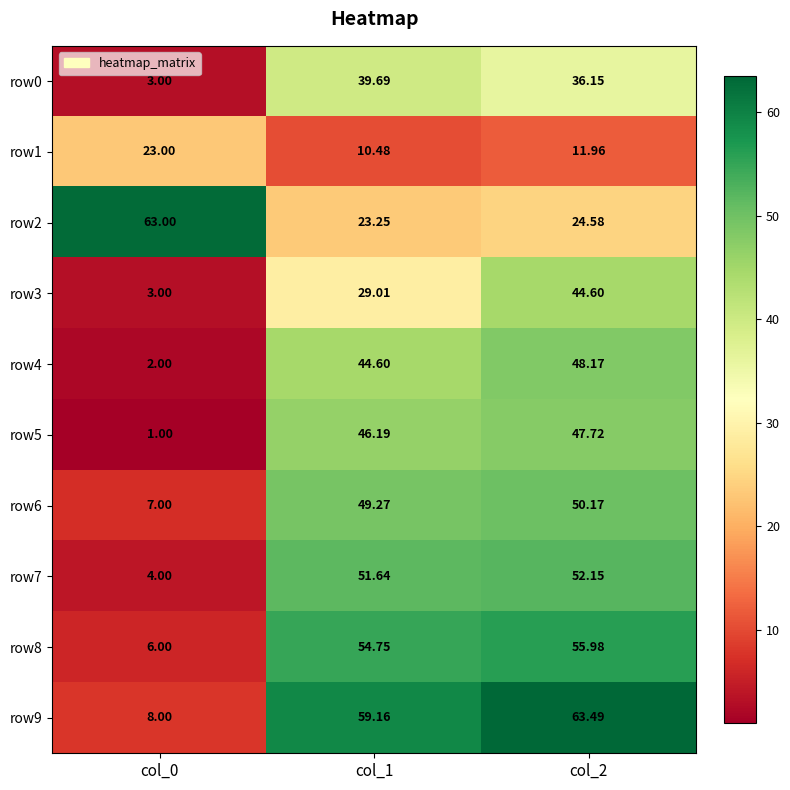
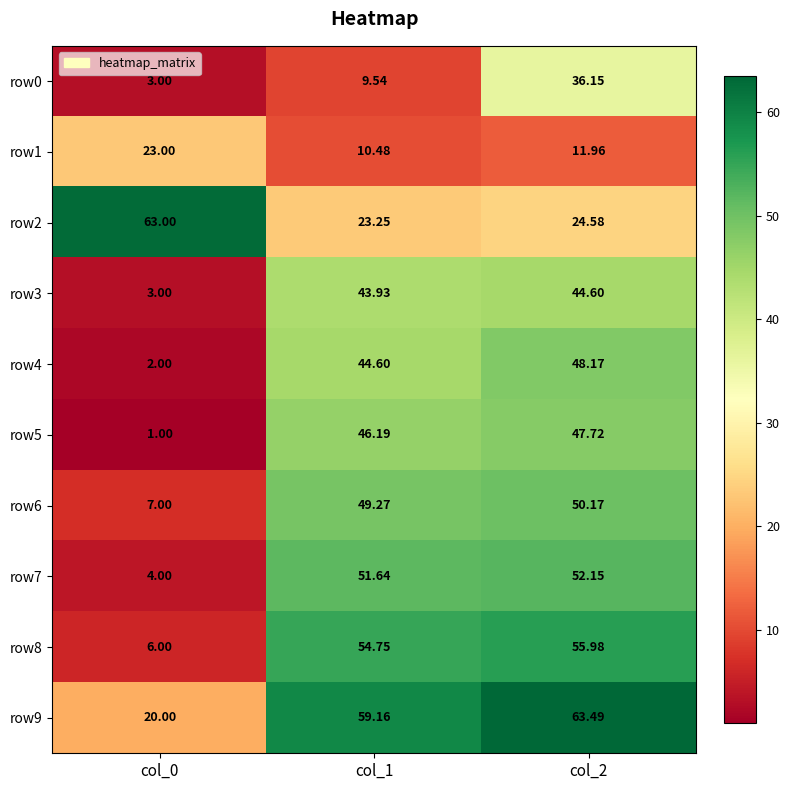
row0, col_1: 39.69 -> 9.54
row3, col_1: 29.01 -> 43.93
row9, col_0: 8.00 -> 20.00
